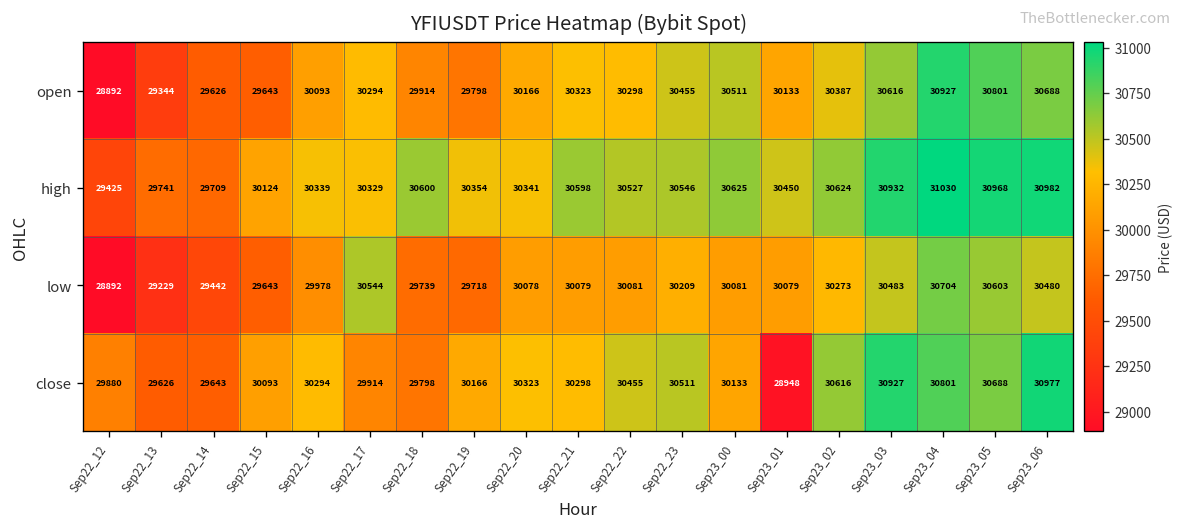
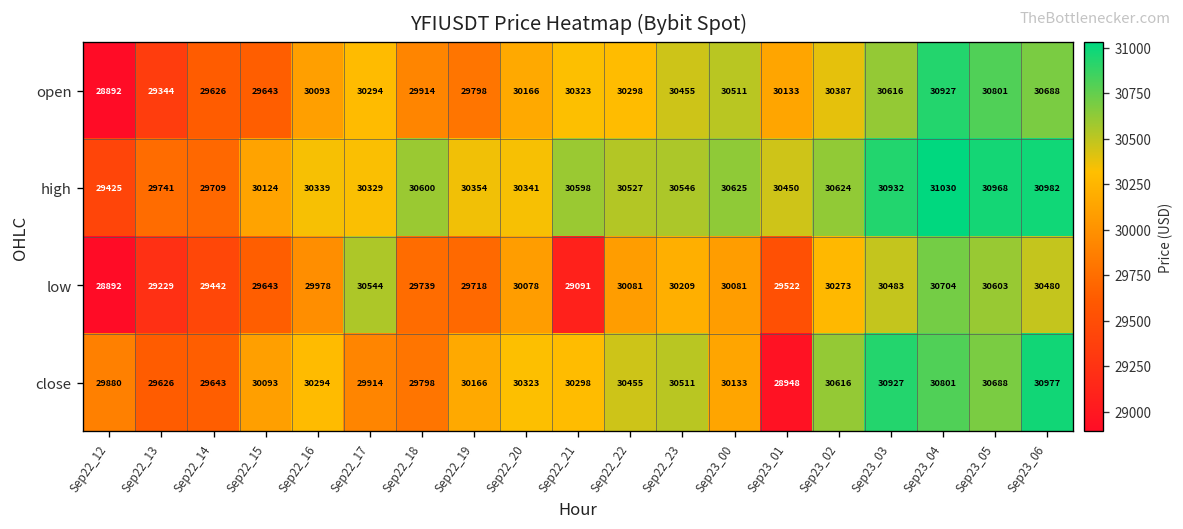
low, Sep22_21: 30079 -> 29091
low, Sep23_01: 30079 -> 29522
